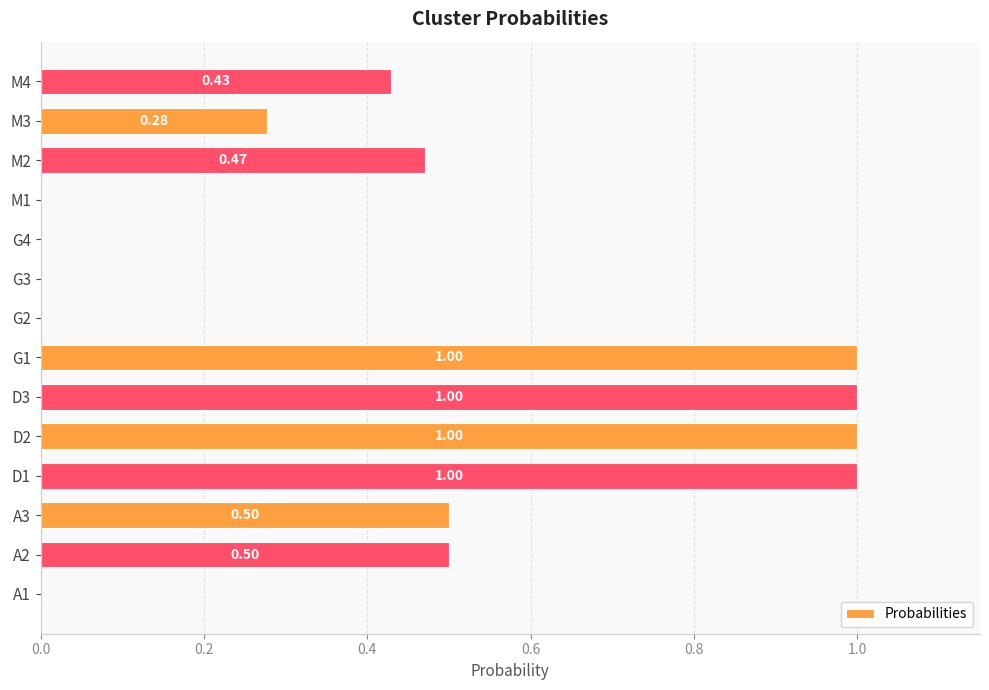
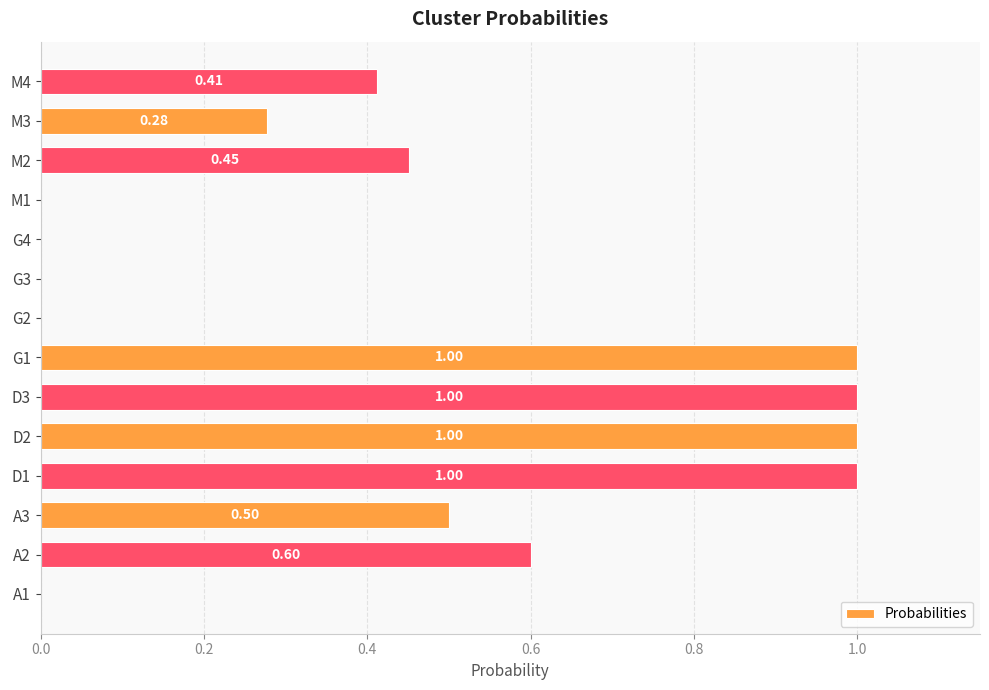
M4: 0.43 -> 0.41
M2: 0.47 -> 0.45
A2: 0.50 -> 0.60
